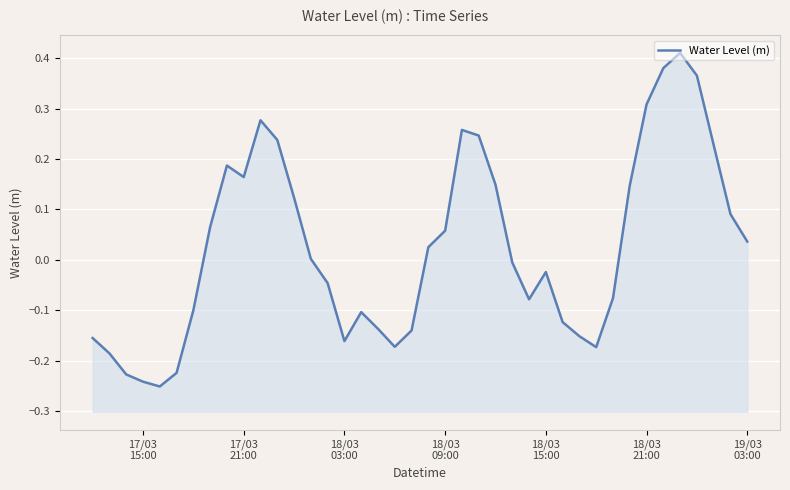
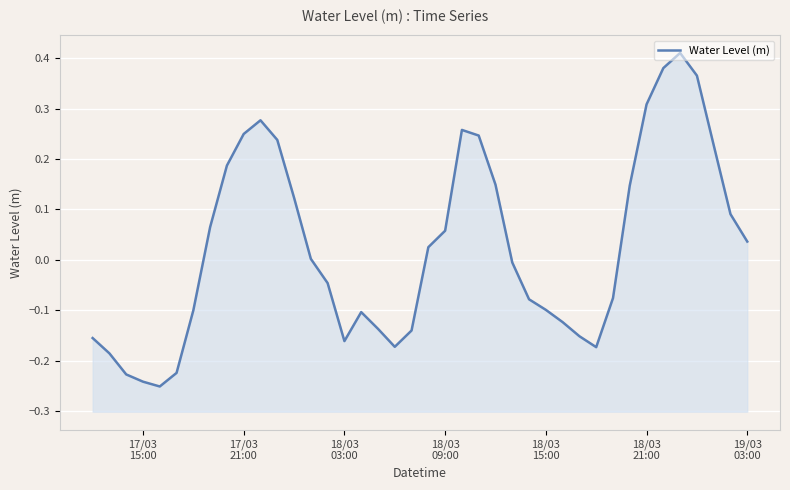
17/03 21:00: 0.16 -> 0.25
18/03 15:00: -0.02 -> -0.10
